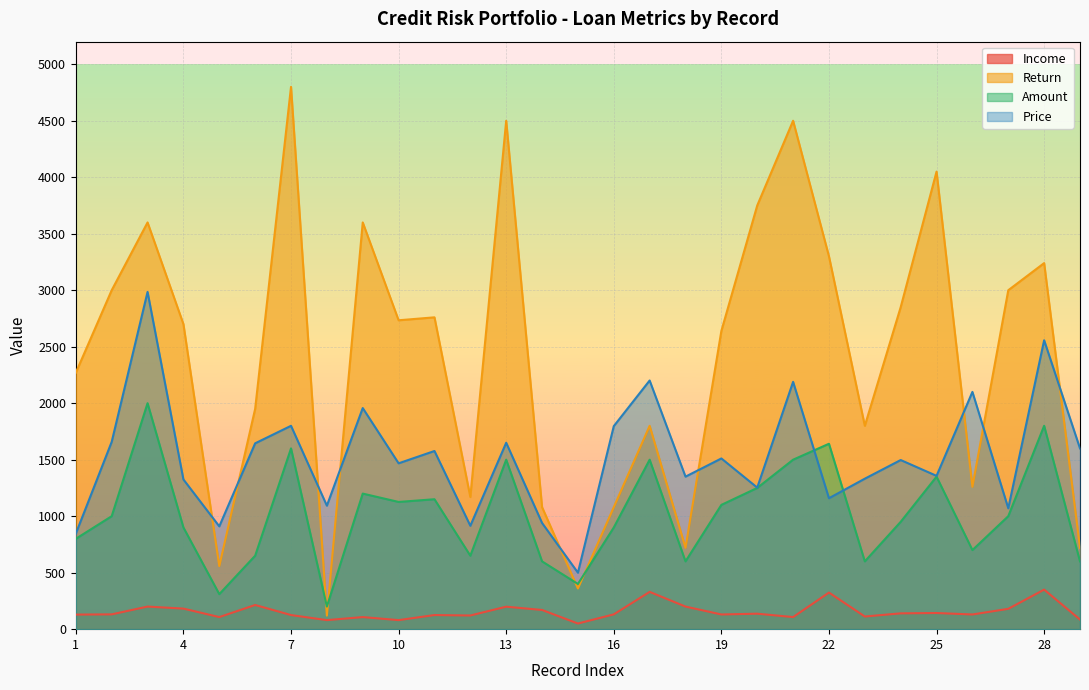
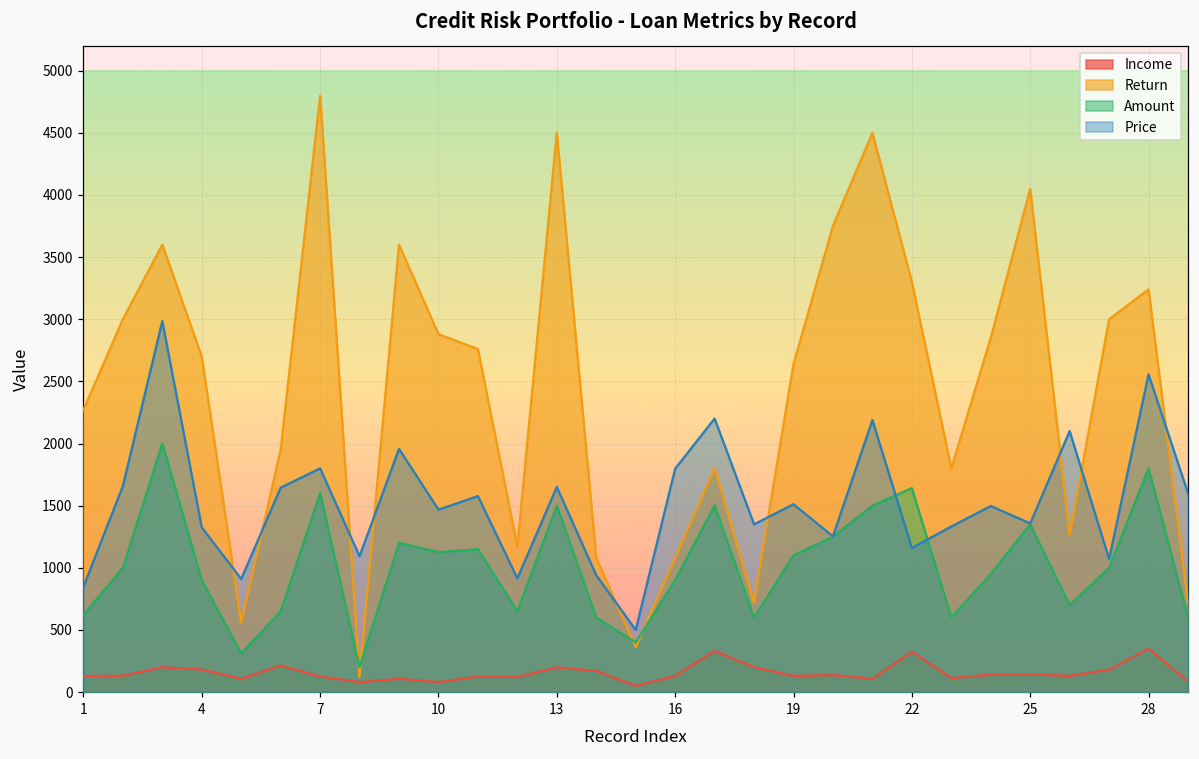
Amount, 1: 800 -> 620
Return, 10: 2730 -> 2880
